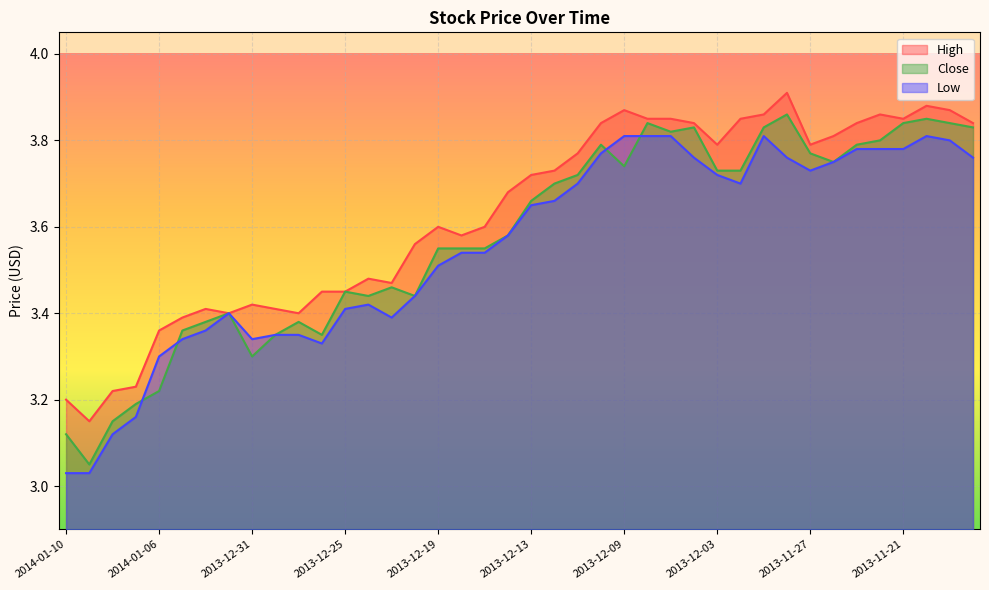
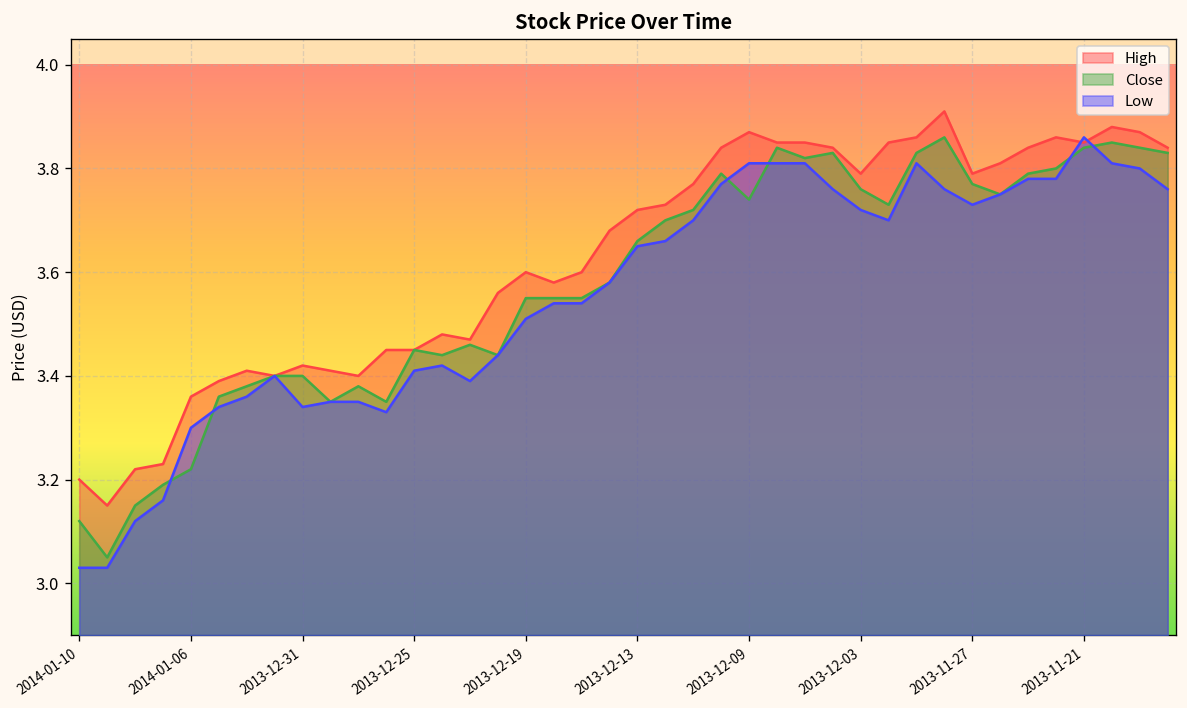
Close, 2013-12-31: 3.3 -> 3.4
Close, 2013-12-03: 3.73 -> 3.76
Low, 2013-11-21: 3.78 -> 3.86
